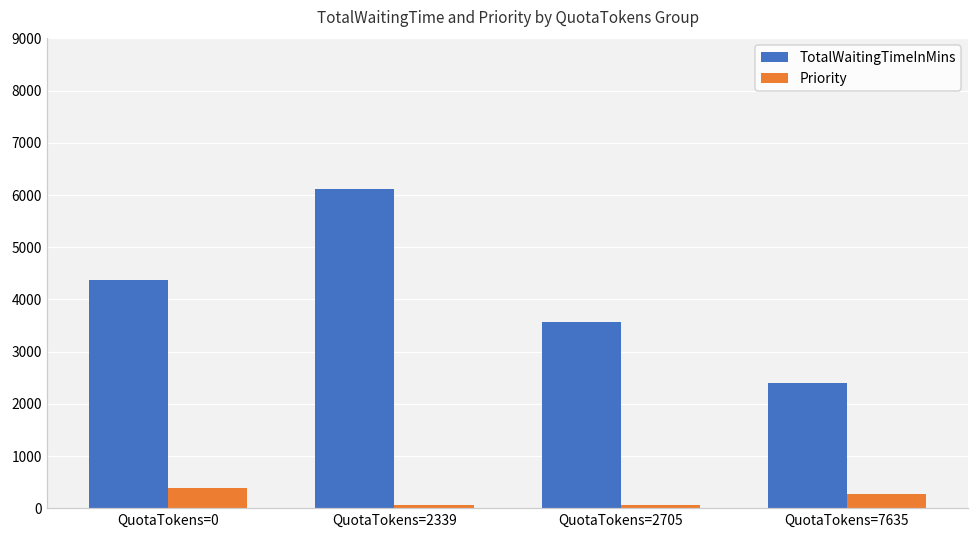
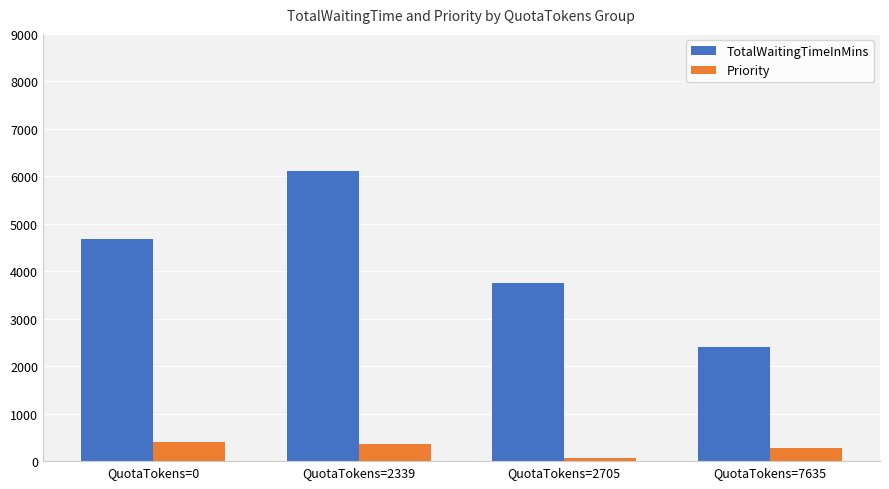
TotalWaitingTimeInMins, QuotaTokens=0: 4400 -> 4700
Priority, QuotaTokens=2339: 100 -> 400
TotalWaitingTimeInMins, QuotaTokens=2705: 3600 -> 3700
